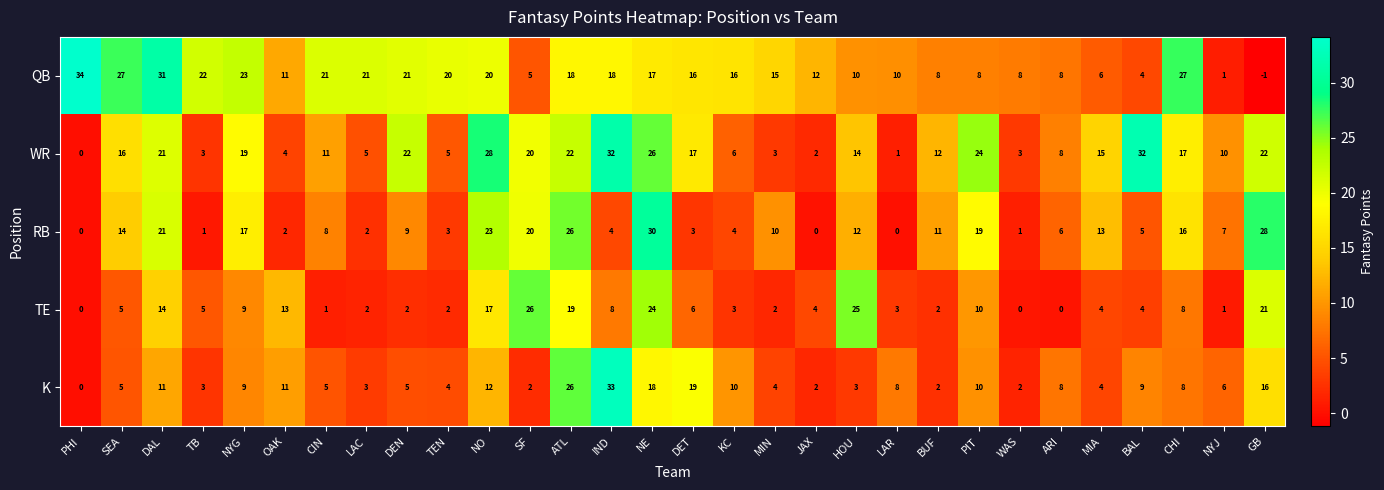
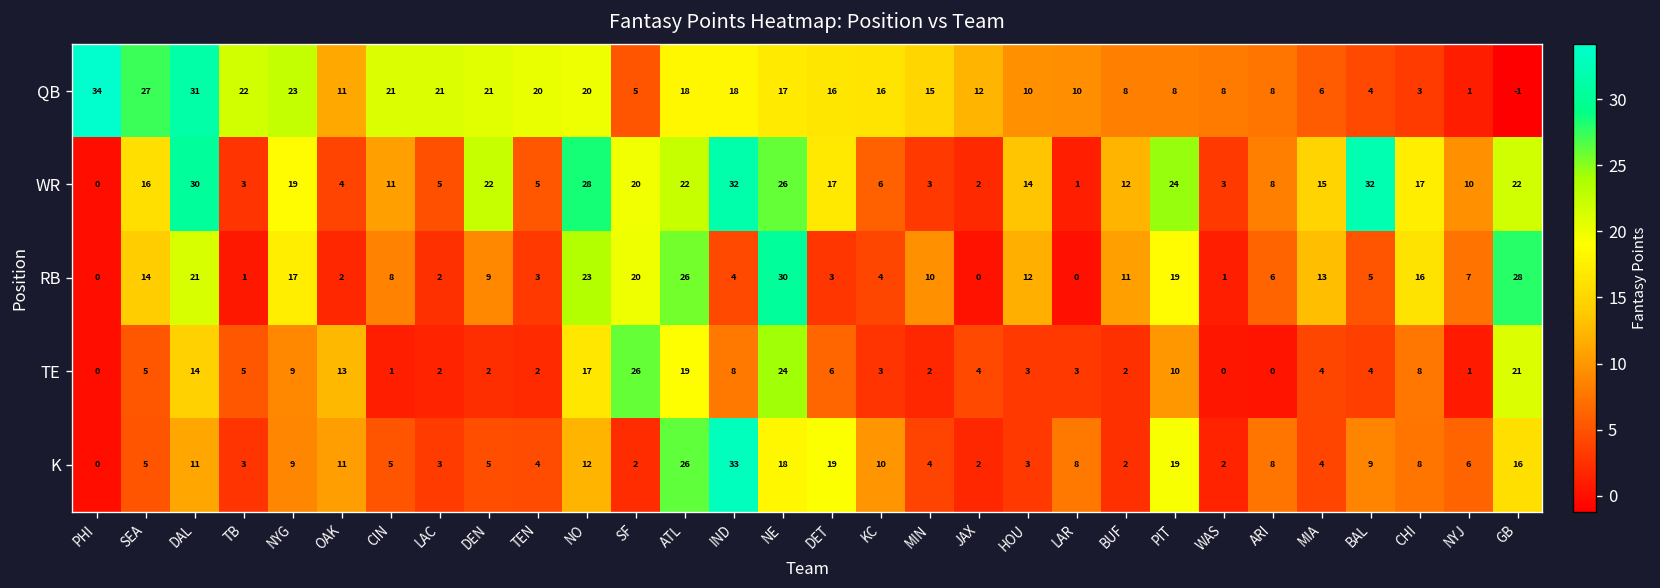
QB, CHI: 27 -> 3
WR, DAL: 21 -> 30
TE, HOU: 25 -> 3
K, PIT: 10 -> 19
